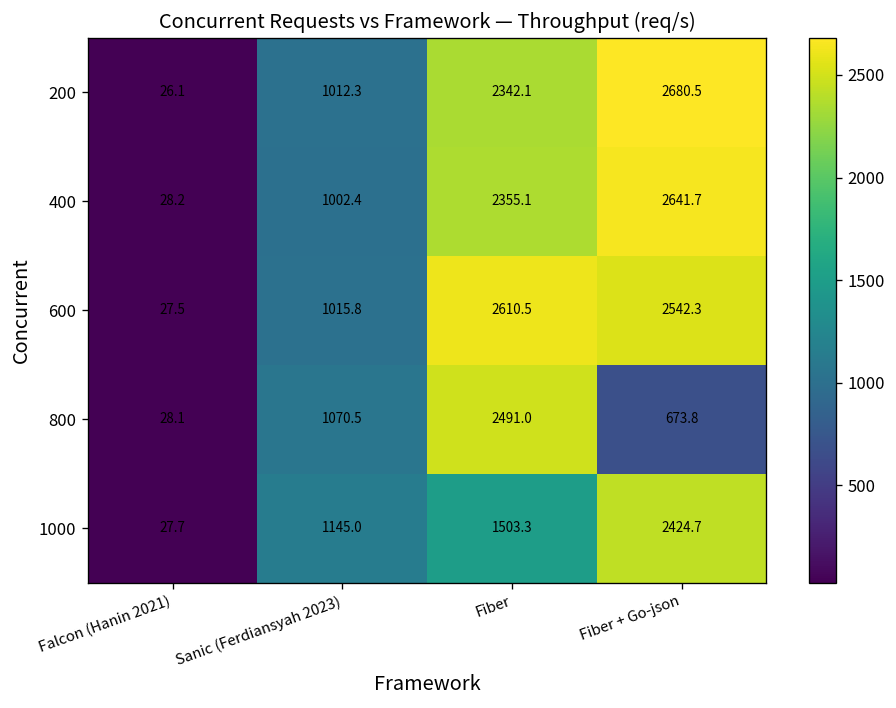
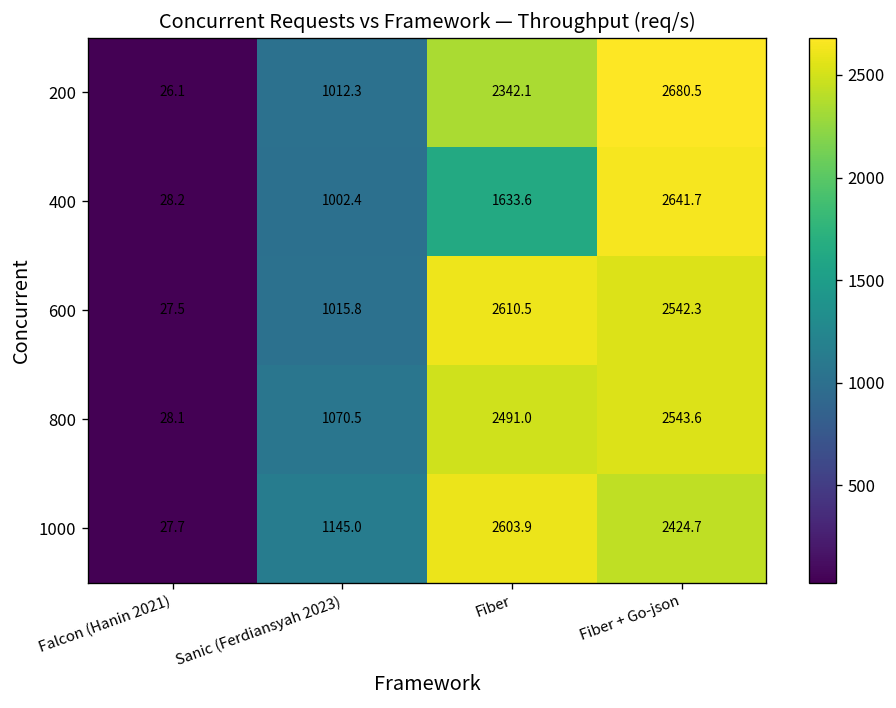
400, Fiber: 2355.1 -> 1633.6
800, Fiber + Go-json: 673.8 -> 2543.6
1000, Fiber: 1503.3 -> 2603.9
